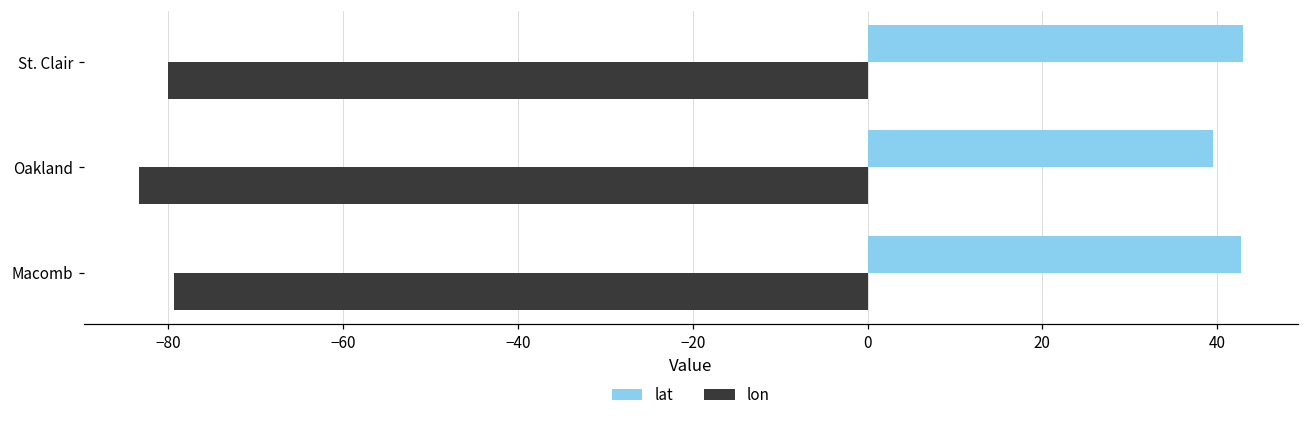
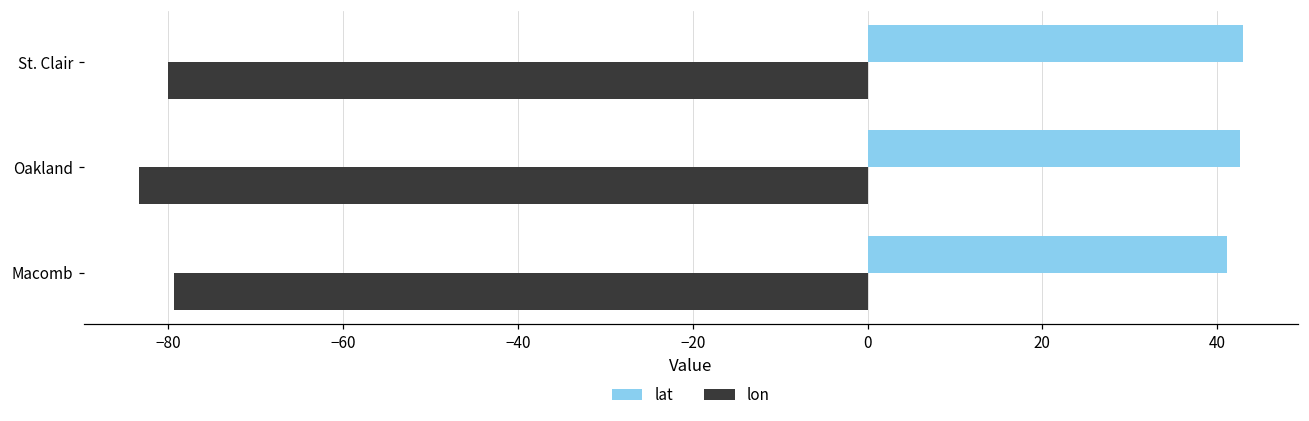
lat, Oakland: 40 -> 43
lat, Macomb: 43 -> 41
